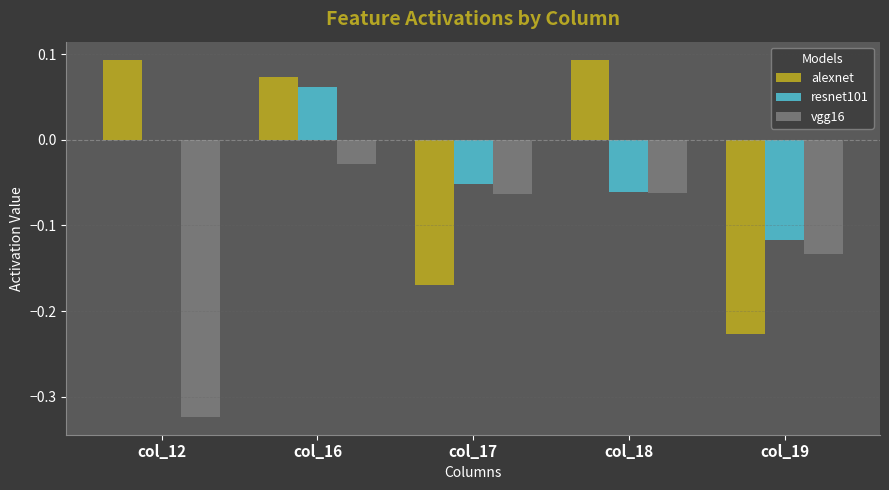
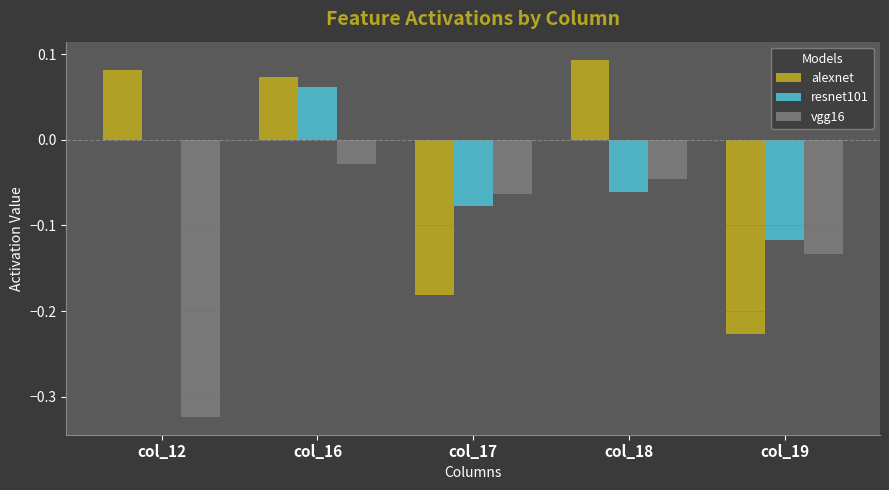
alexnet, col_12: 0.09 -> 0.08
alexnet, col_17: -0.17 -> -0.18
resnet101, col_17: -0.05 -> -0.08
vgg16, col_18: -0.06 -> -0.05
